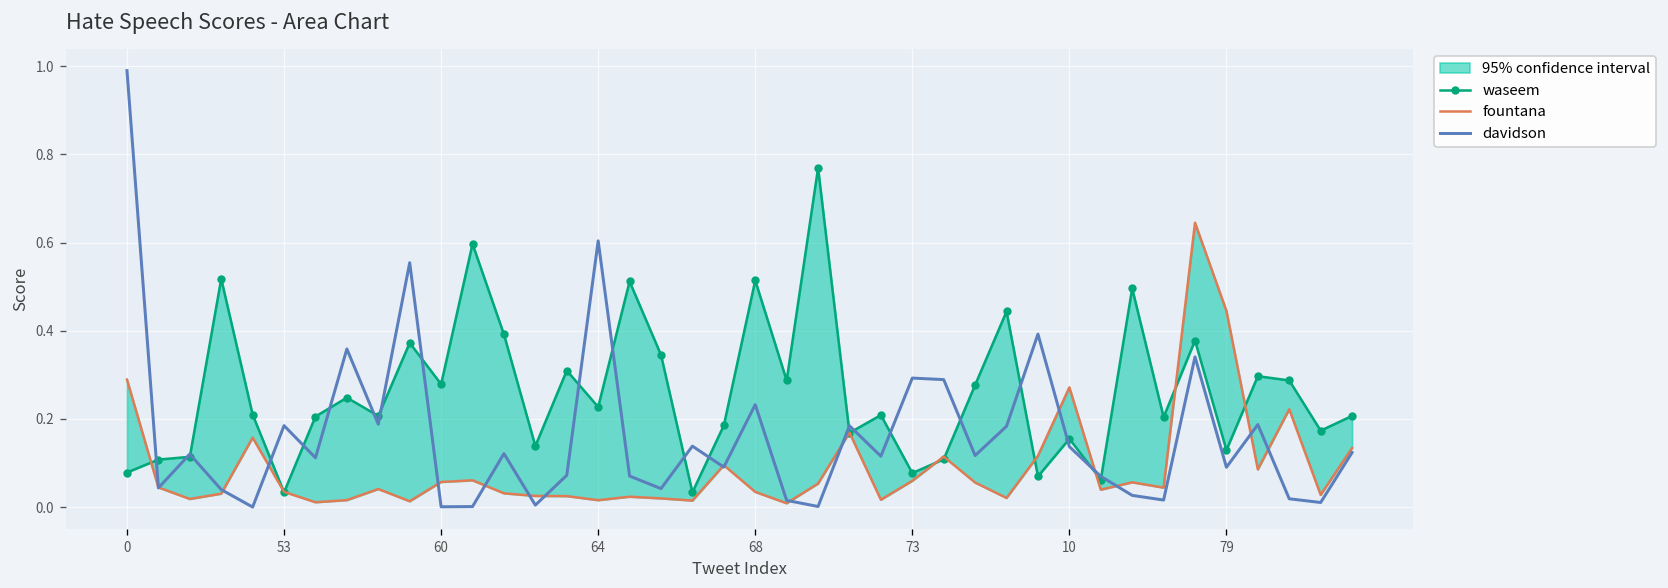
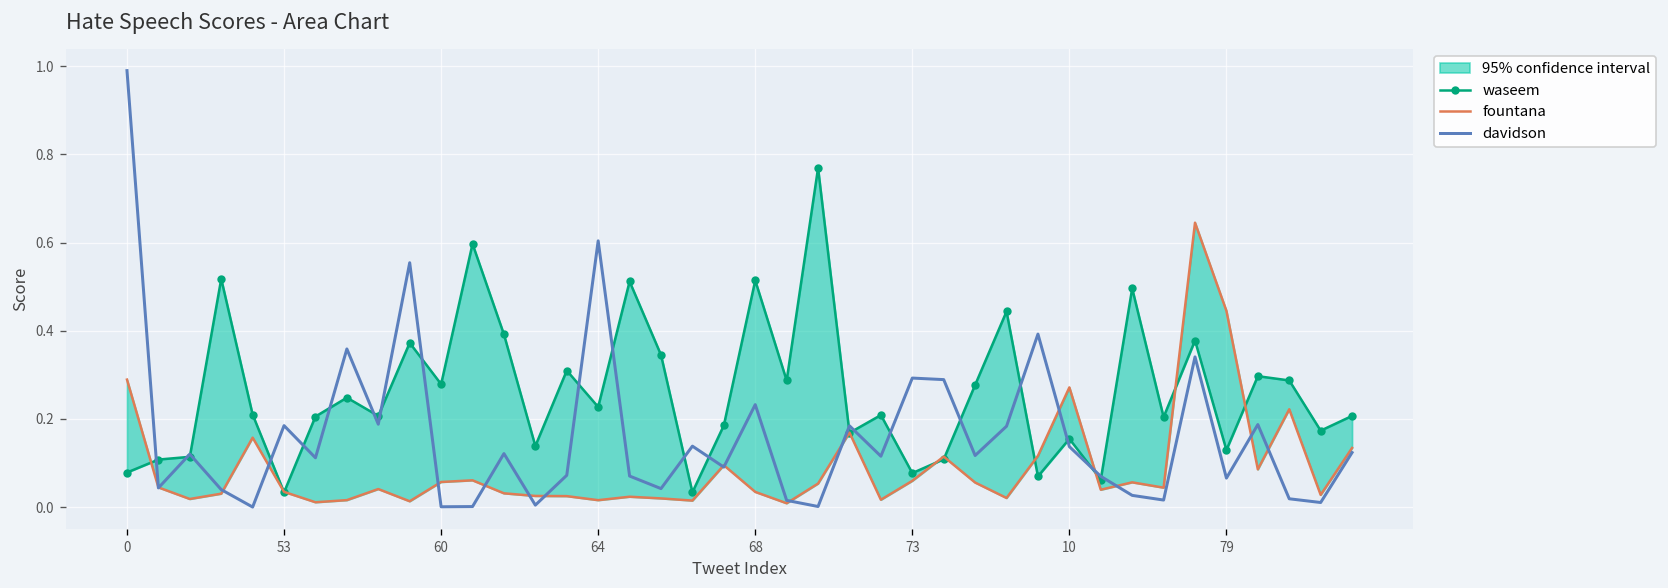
davidson, 79: 0.09 -> 0.07
